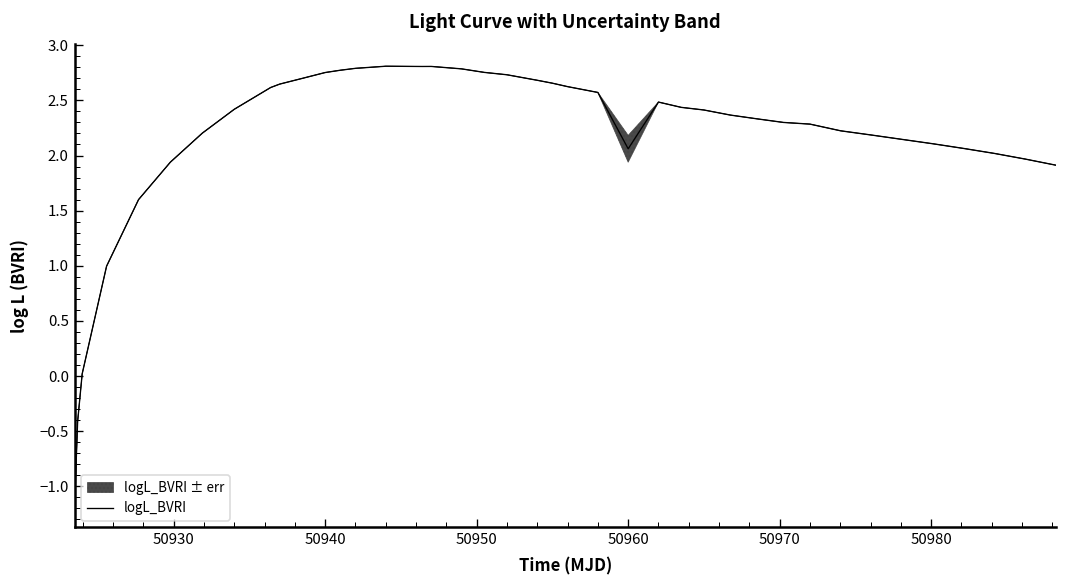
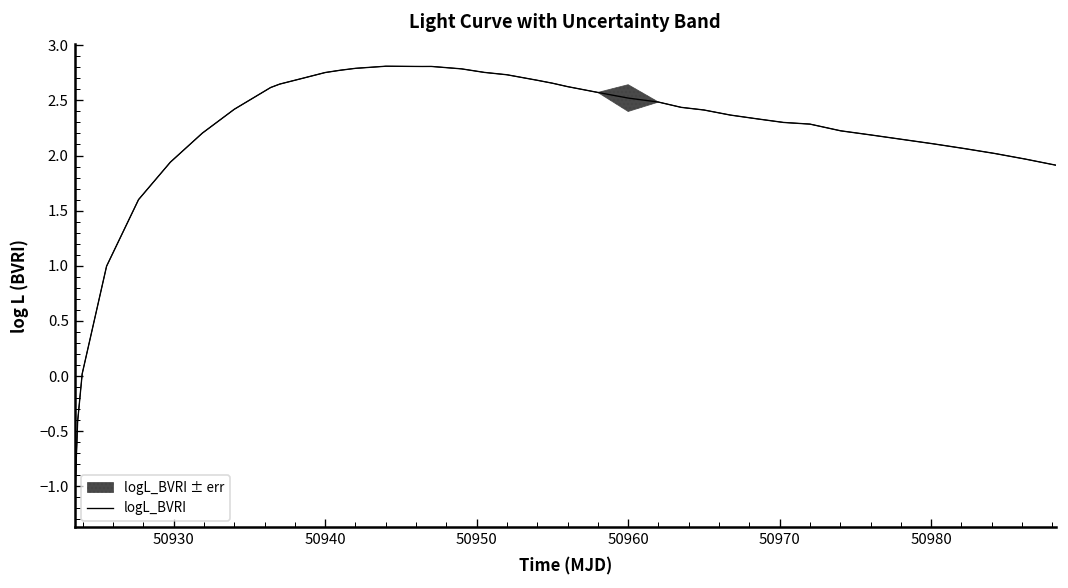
logL_BVRI, 50960: 2.1 -> 2.5
